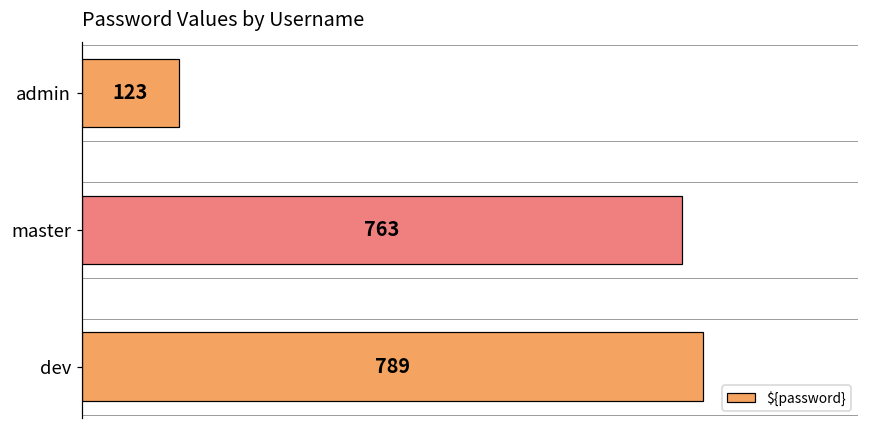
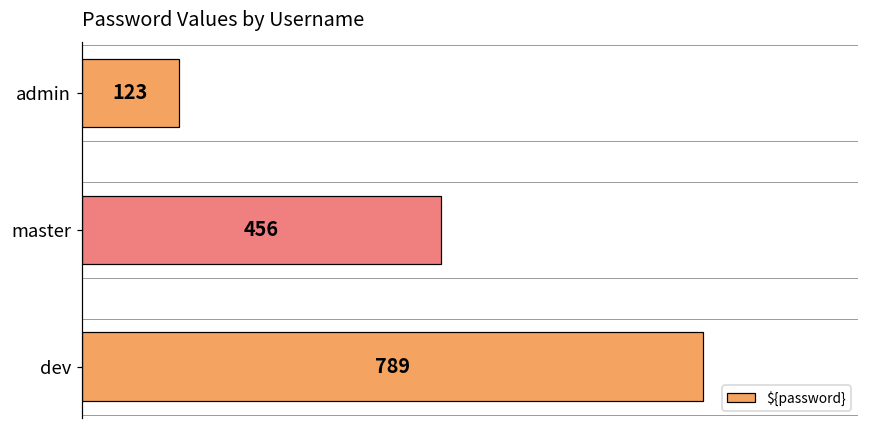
master: 763 -> 456
